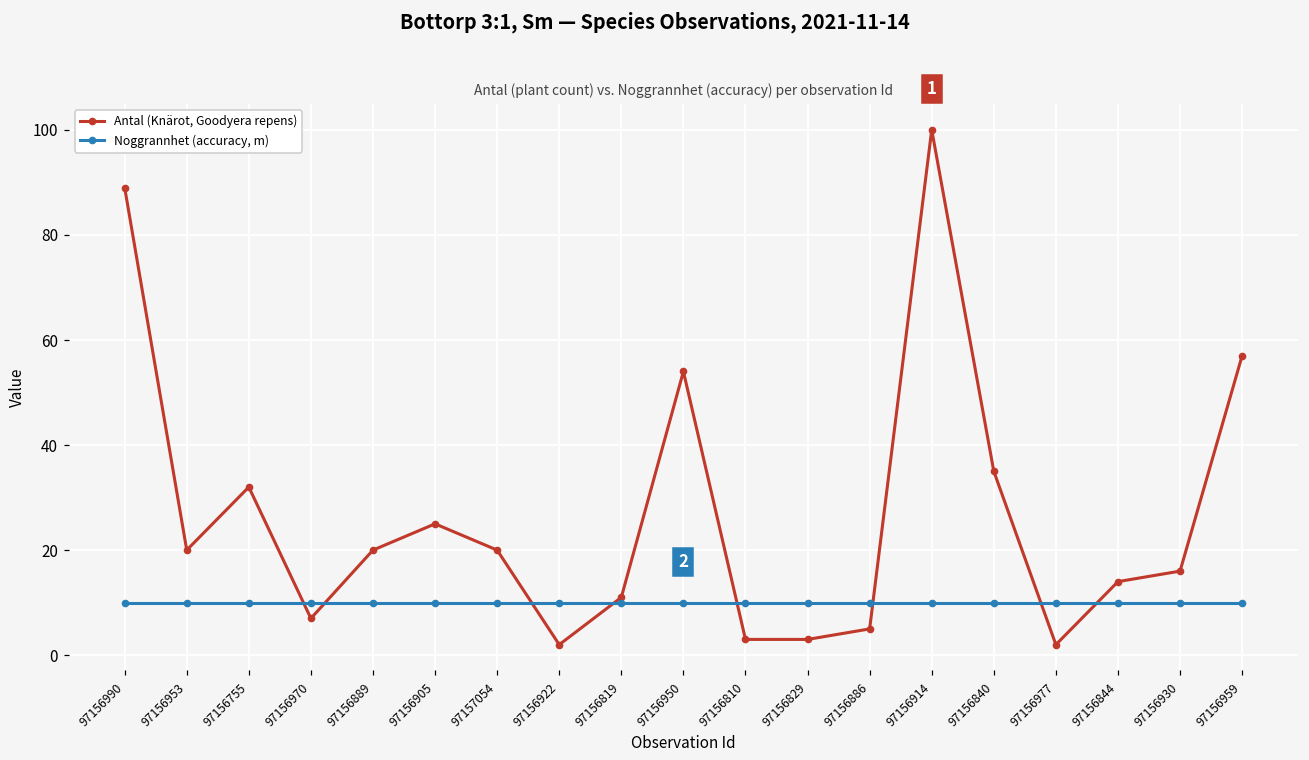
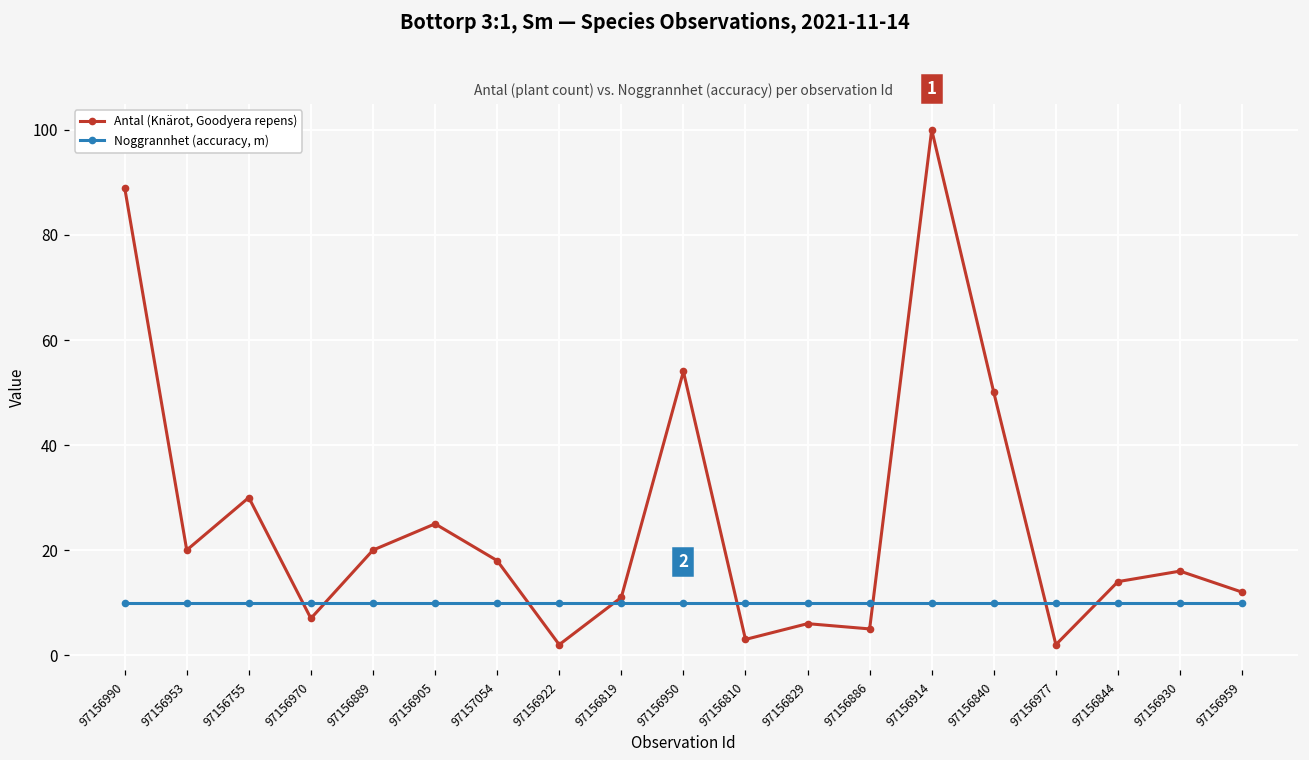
Antal (Knärot, Goodyera repens), 97156755: 32 -> 30
Antal (Knärot, Goodyera repens), 97157054: 20 -> 18
Antal (Knärot, Goodyera repens), 97156829: 3 -> 6
Antal (Knärot, Goodyera repens), 97156840: 35 -> 50
Antal (Knärot, Goodyera repens), 97156959: 57 -> 12
